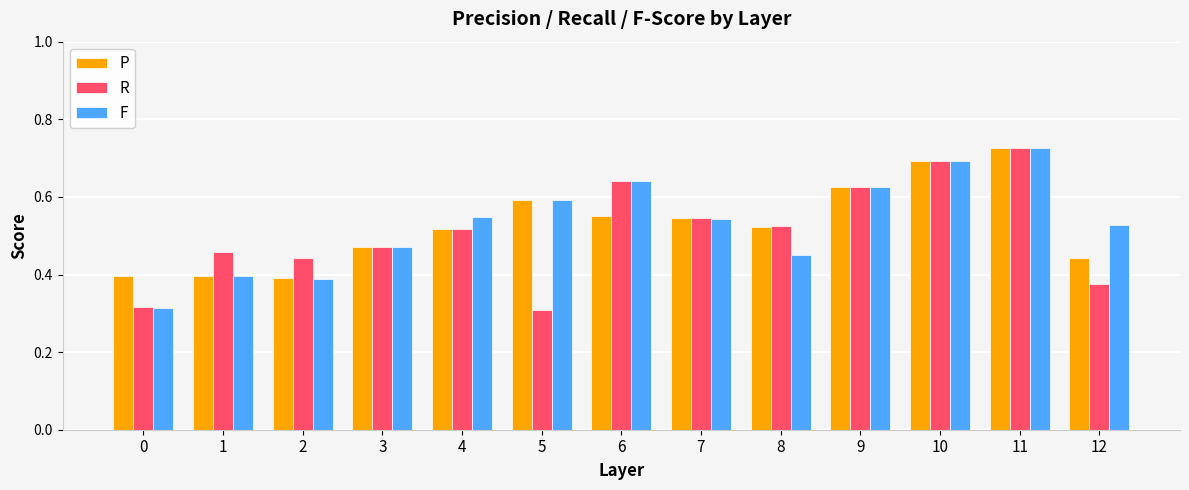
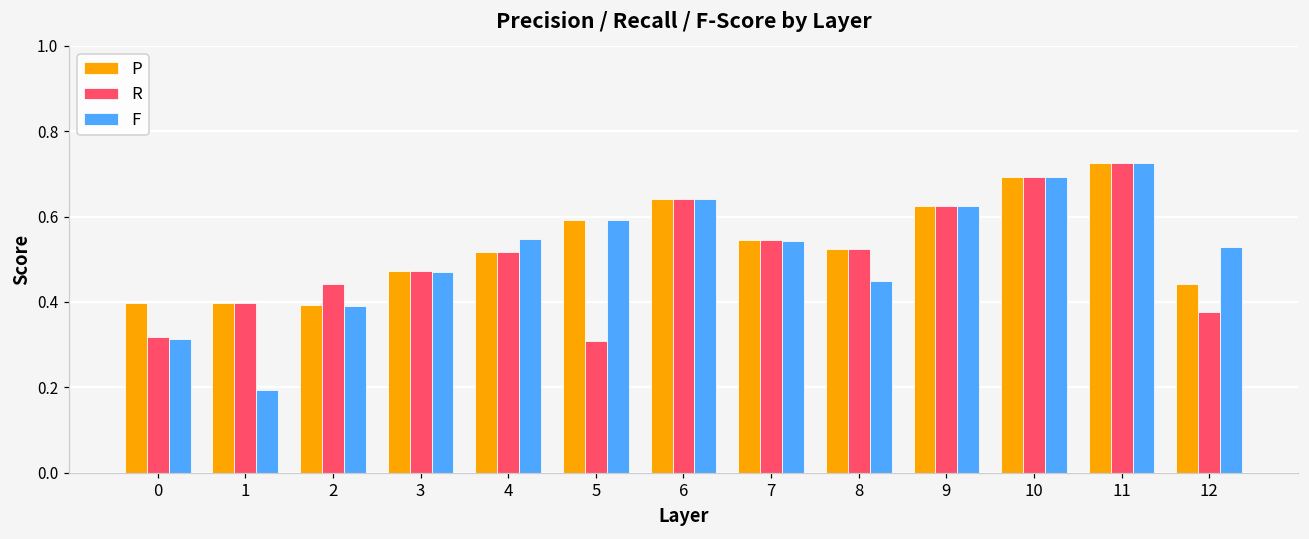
R, 1: 0.46 -> 0.40
F, 1: 0.39 -> 0.19
P, 6: 0.55 -> 0.64
